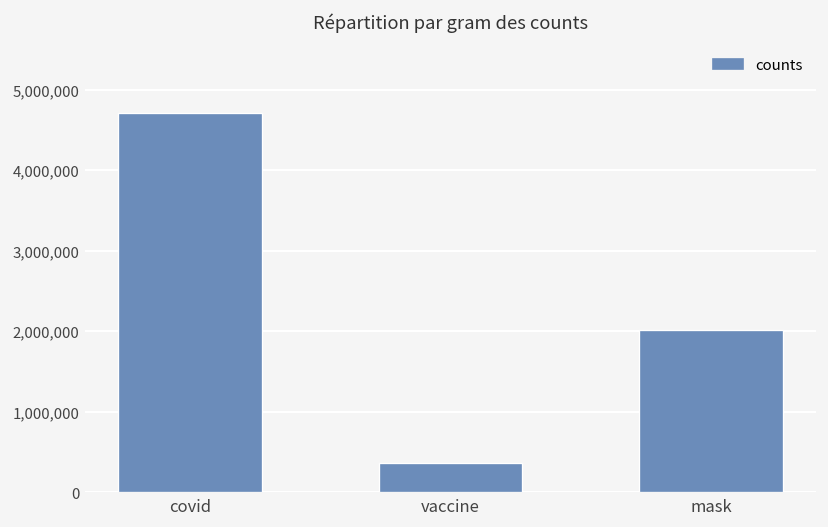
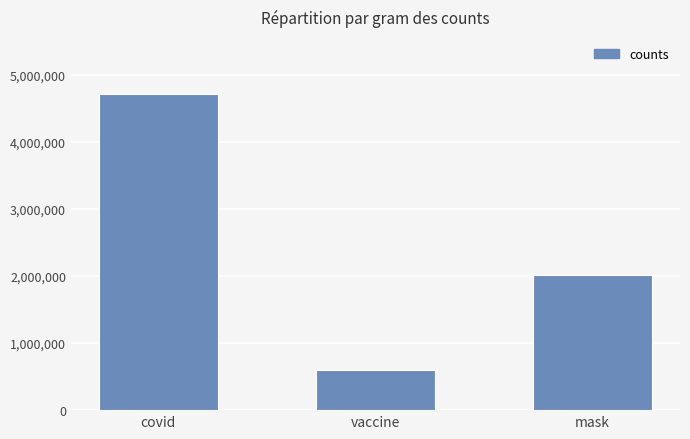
vaccine: 400,000 -> 600,000
